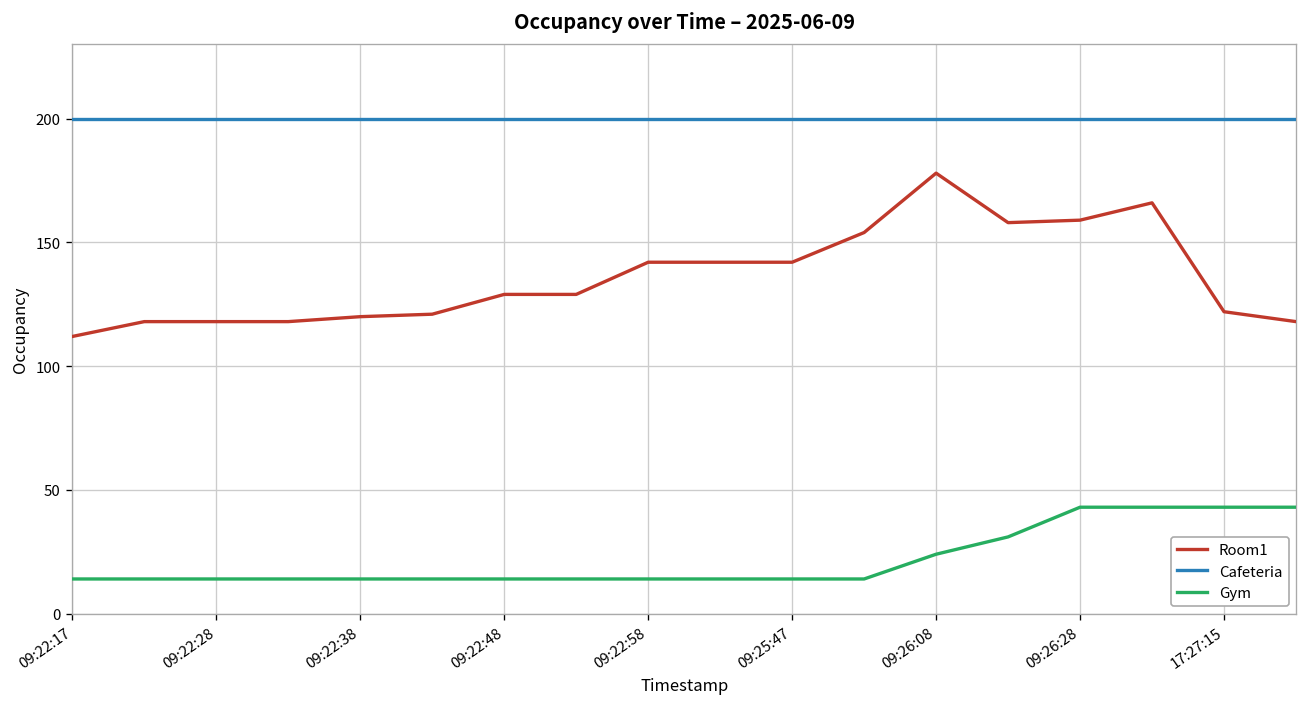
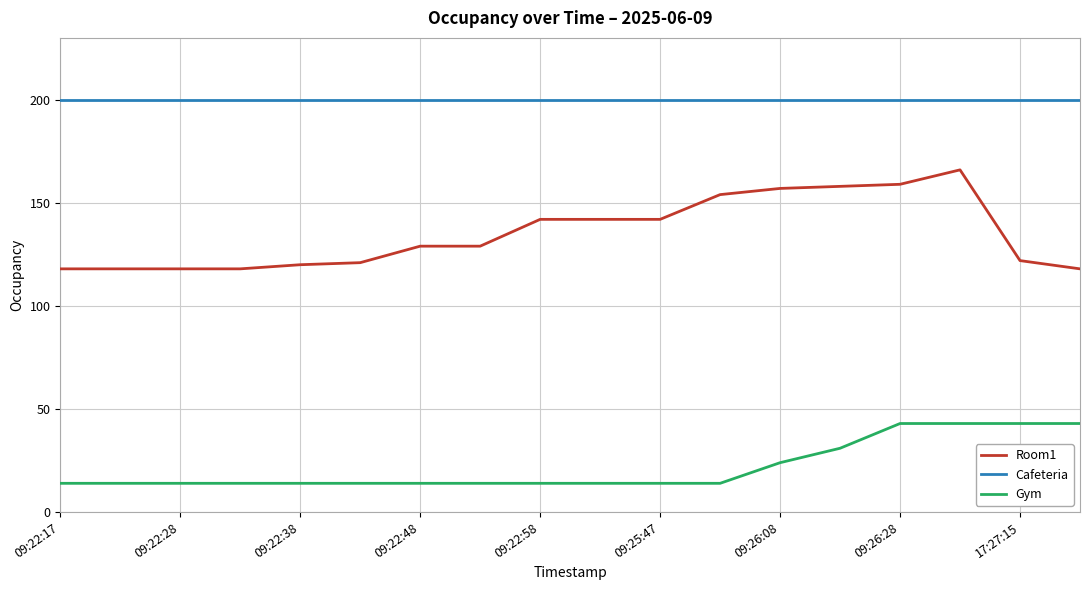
Room1, 09:22:17: 112 -> 118
Room1, 09:26:08: 178 -> 157
